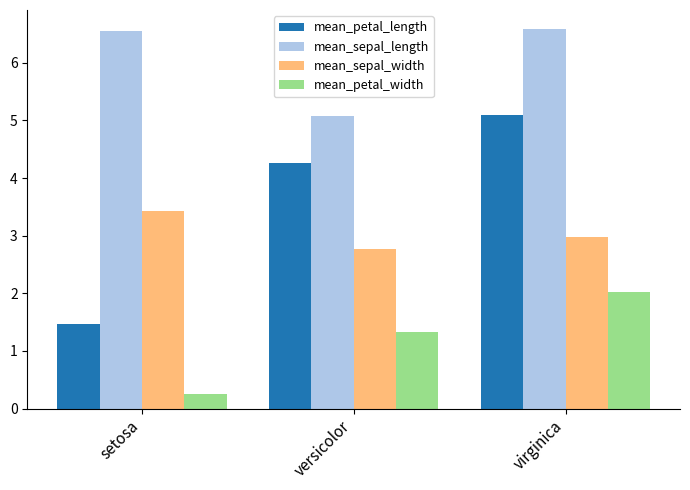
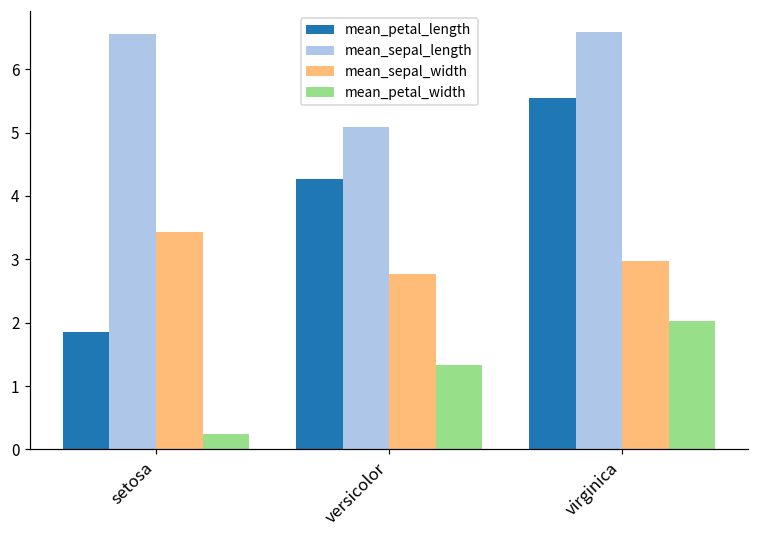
mean_petal_length, setosa: 1.5 -> 1.8
mean_petal_length, virginica: 5.1 -> 5.6
